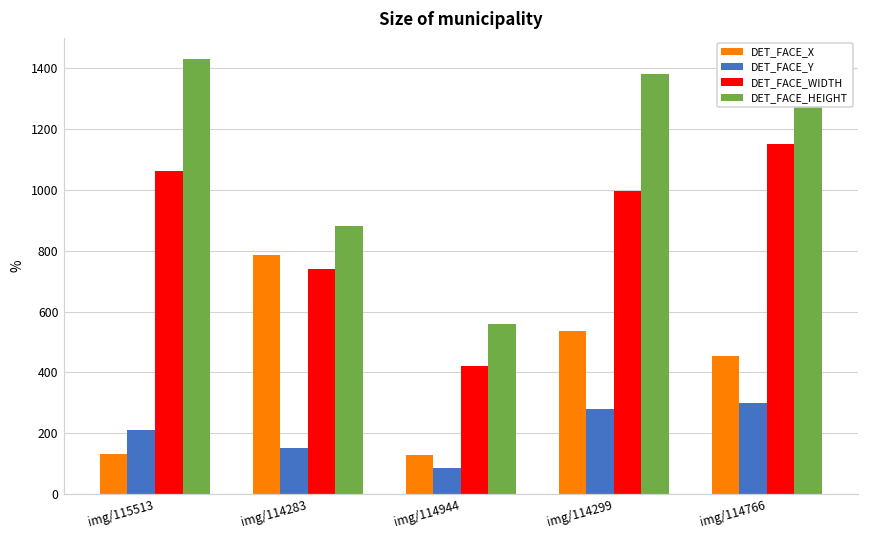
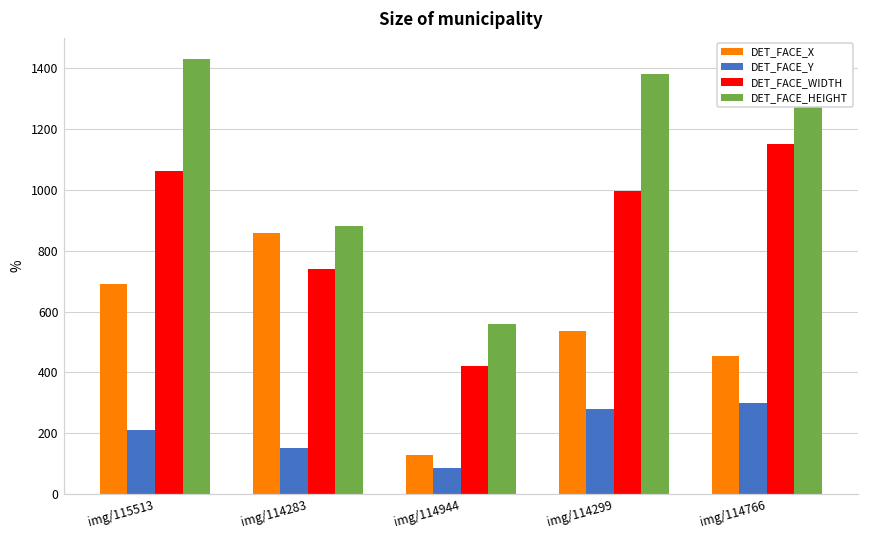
DET_FACE_X, img/115513: 130 -> 690
DET_FACE_X, img/114283: 790 -> 860
